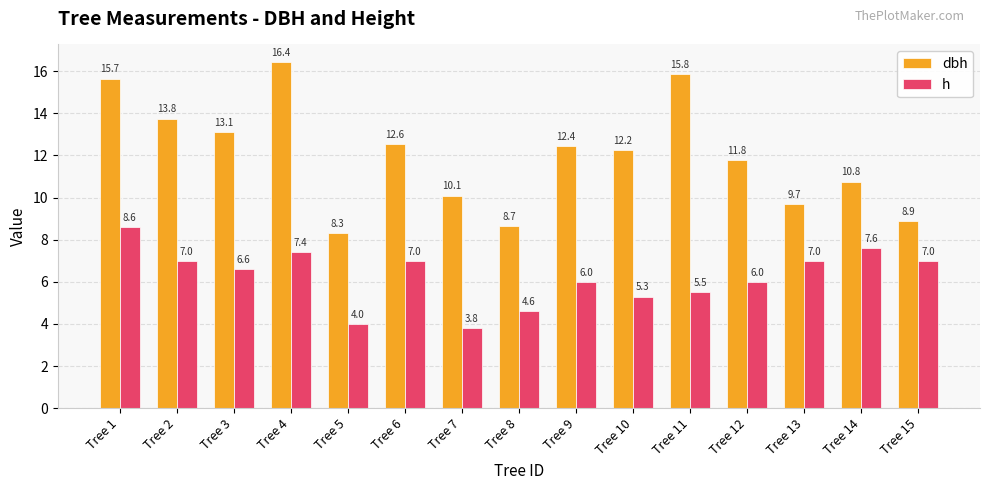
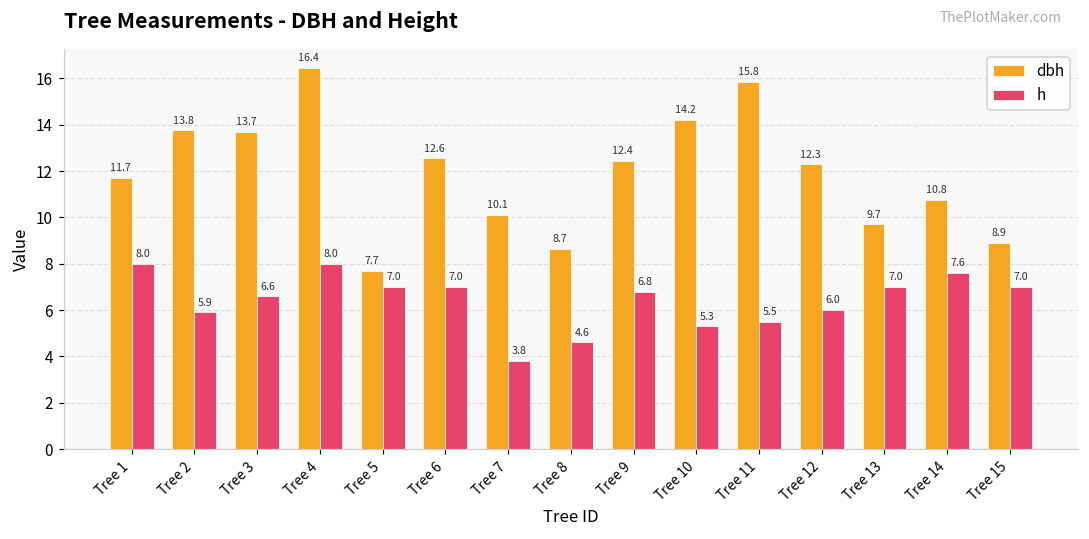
dbh, Tree 1: 15.7 -> 11.7
h, Tree 1: 8.6 -> 8.0
h, Tree 2: 7.0 -> 5.9
dbh, Tree 3: 13.1 -> 13.7
h, Tree 4: 7.4 -> 8.0
dbh, Tree 5: 8.3 -> 7.7
h, Tree 5: 4.0 -> 7.0
h, Tree 9: 6.0 -> 6.8
dbh, Tree 10: 12.2 -> 14.2
dbh, Tree 12: 11.8 -> 12.3
